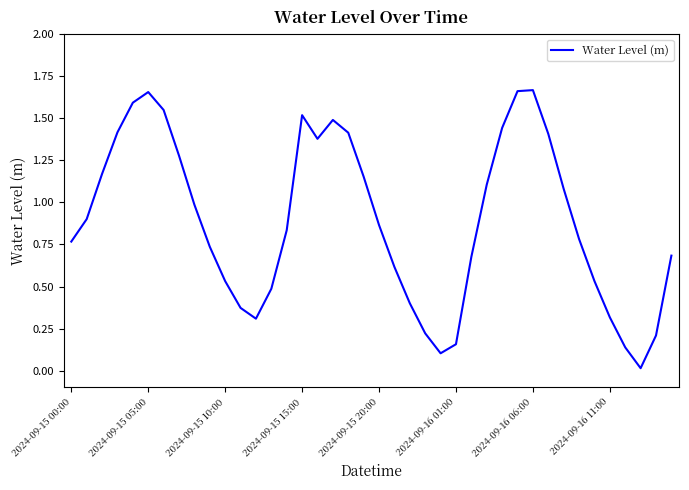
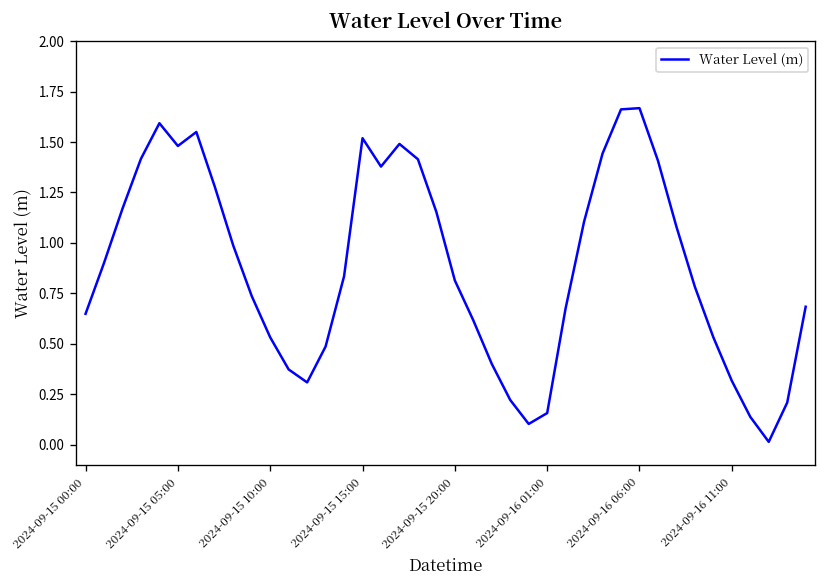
2024-09-15 00:00: 0.77 -> 0.65
2024-09-15 05:00: 1.66 -> 1.48
2024-09-15 20:00: 0.87 -> 0.81
